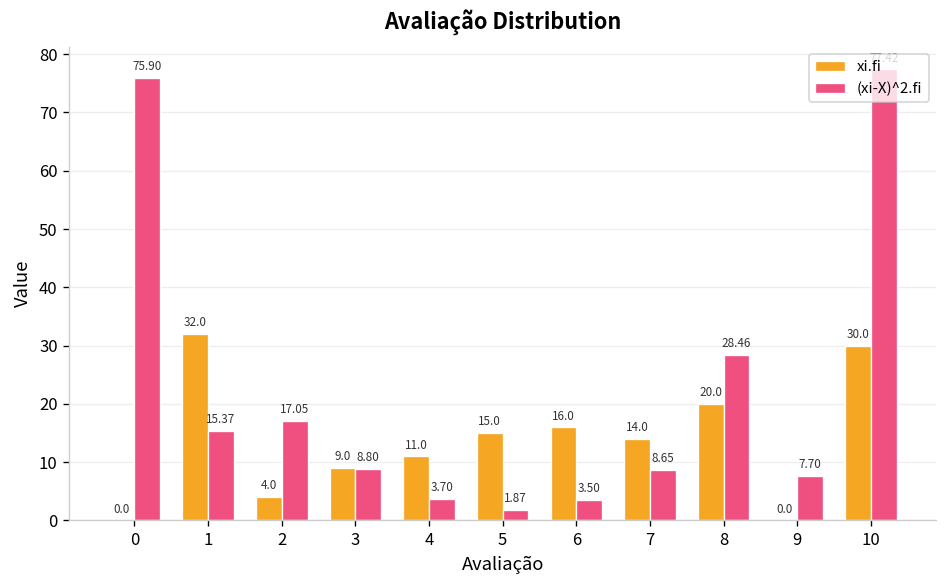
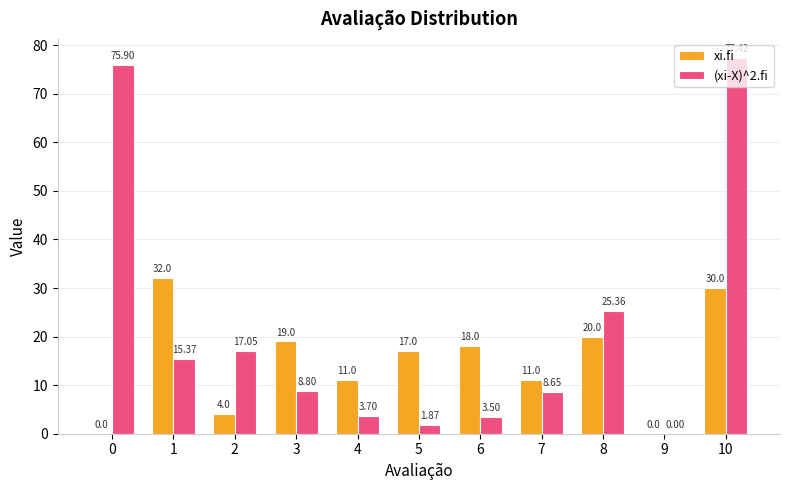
xi.fi, 3: 9.0 -> 19.0
xi.fi, 5: 15.0 -> 17.0
xi.fi, 6: 16.0 -> 18.0
xi.fi, 7: 14.0 -> 11.0
(xi-X)^2.fi, 8: 28.46 -> 25.36
(xi-X)^2.fi, 9: 7.70 -> 0.00
